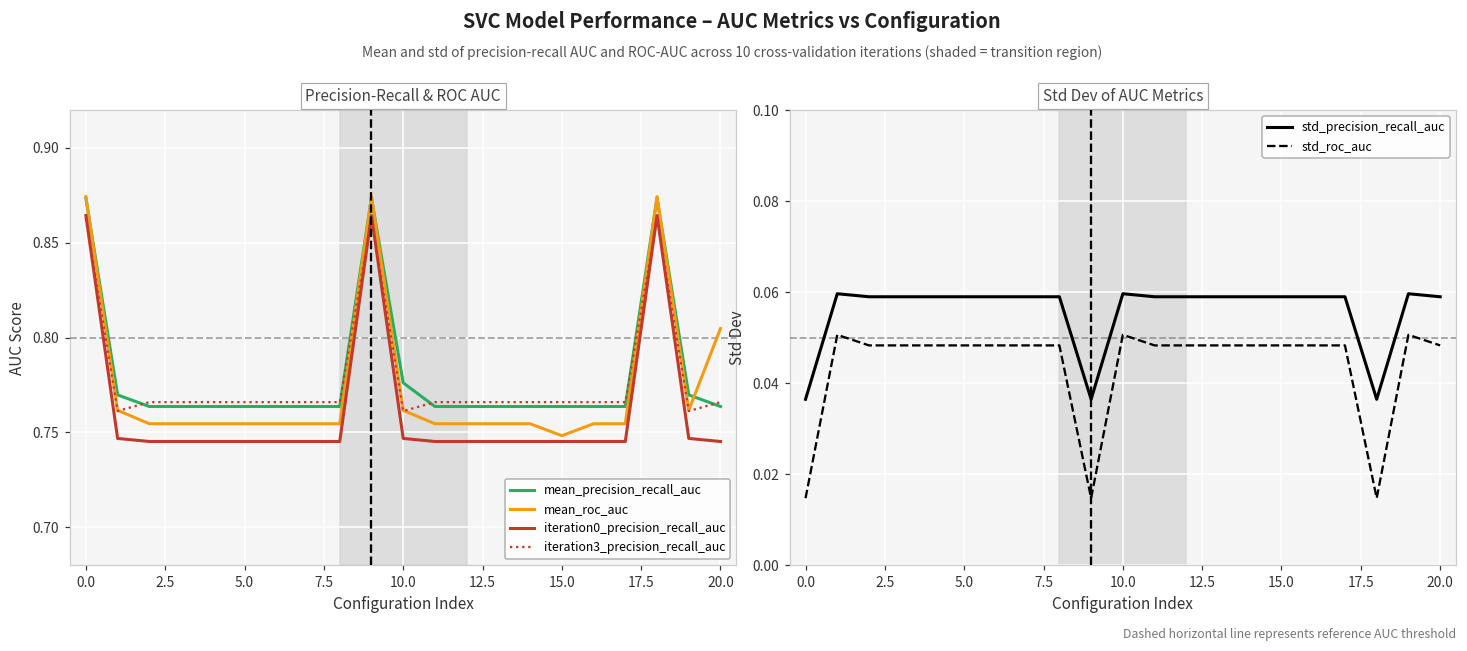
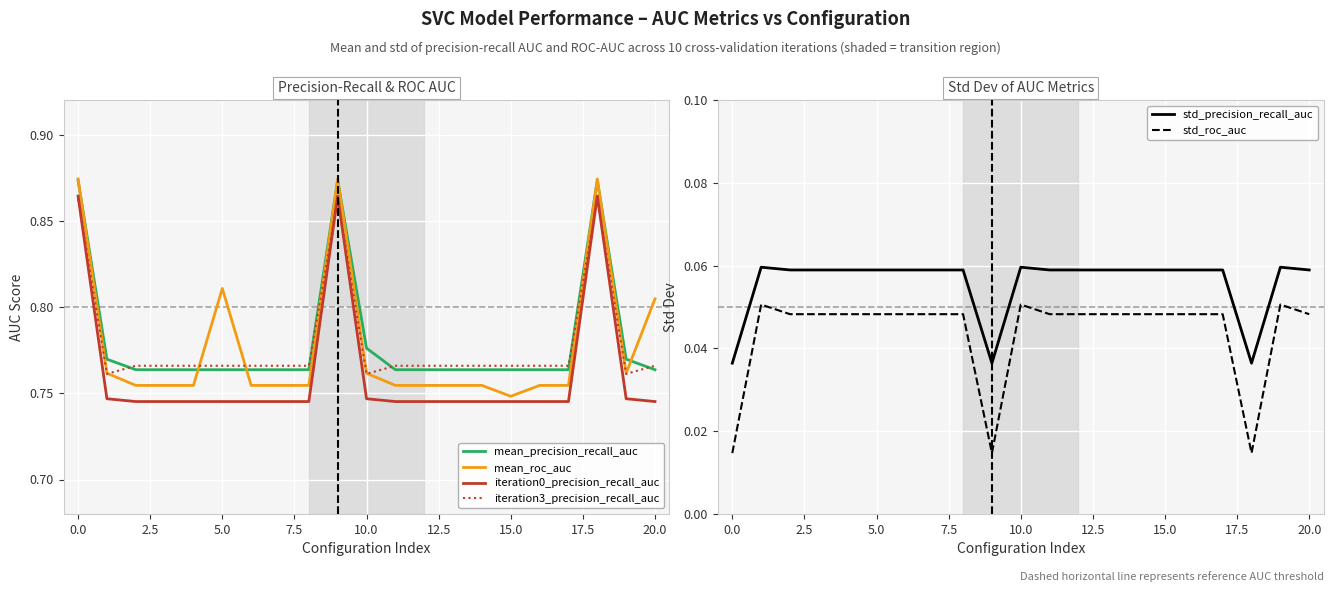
Precision-Recall & ROC AUC, mean_roc_auc, 5.0: 0.755 -> 0.811
